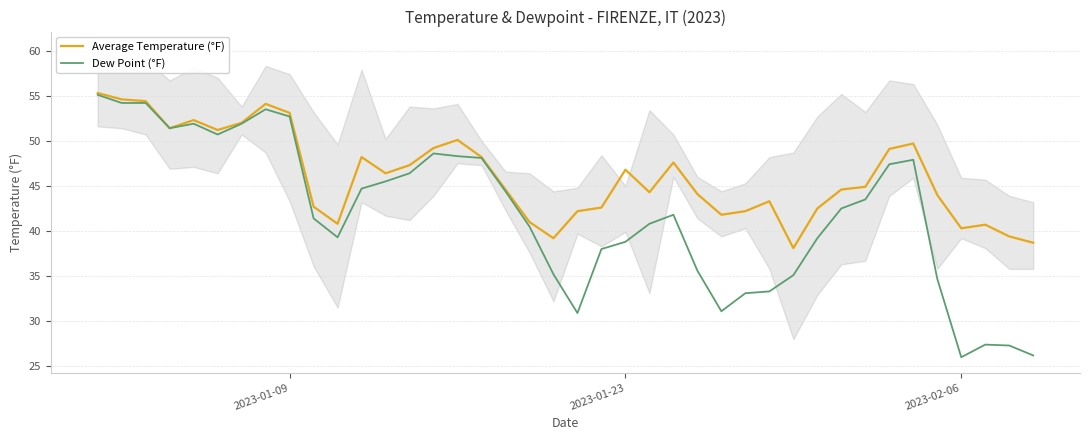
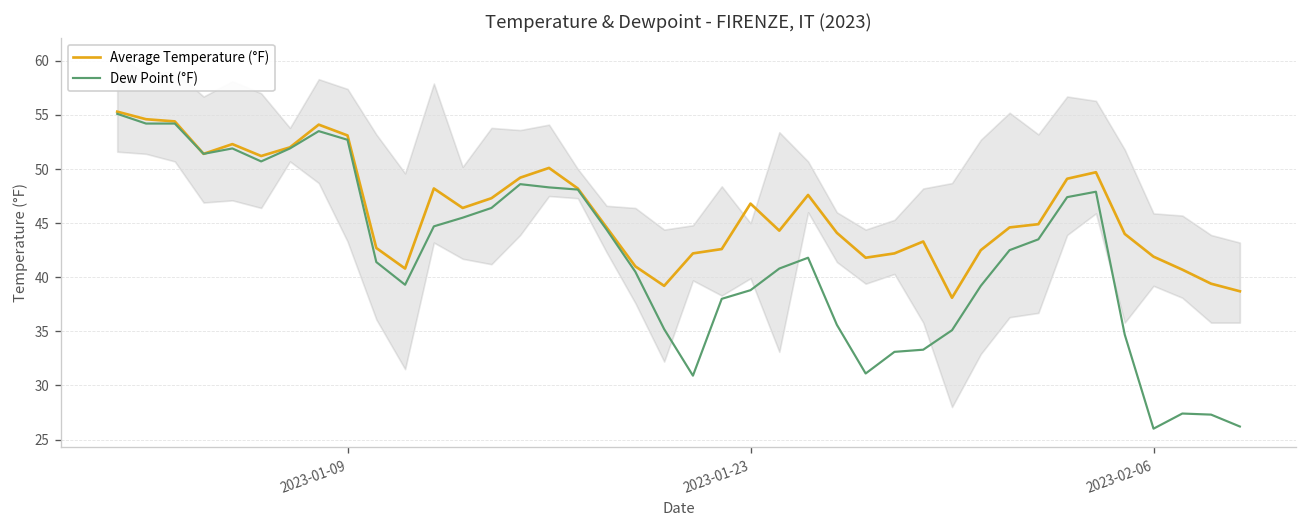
Average Temperature (°F), 2023-02-06: 40 -> 42
